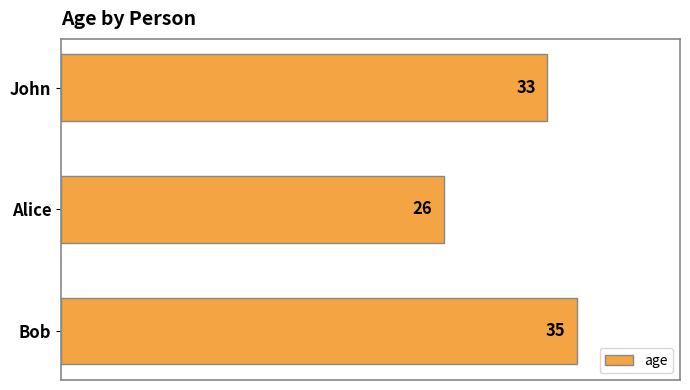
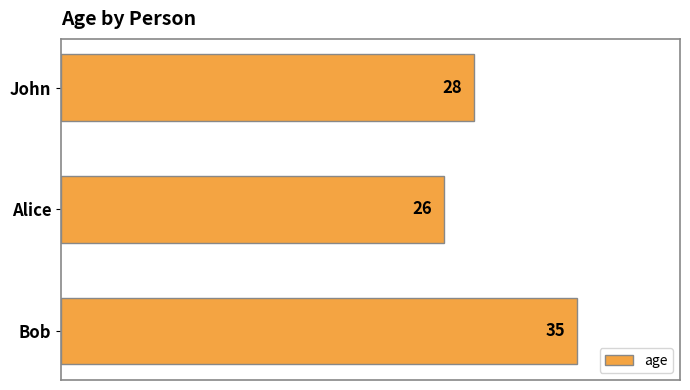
John: 33 -> 28
